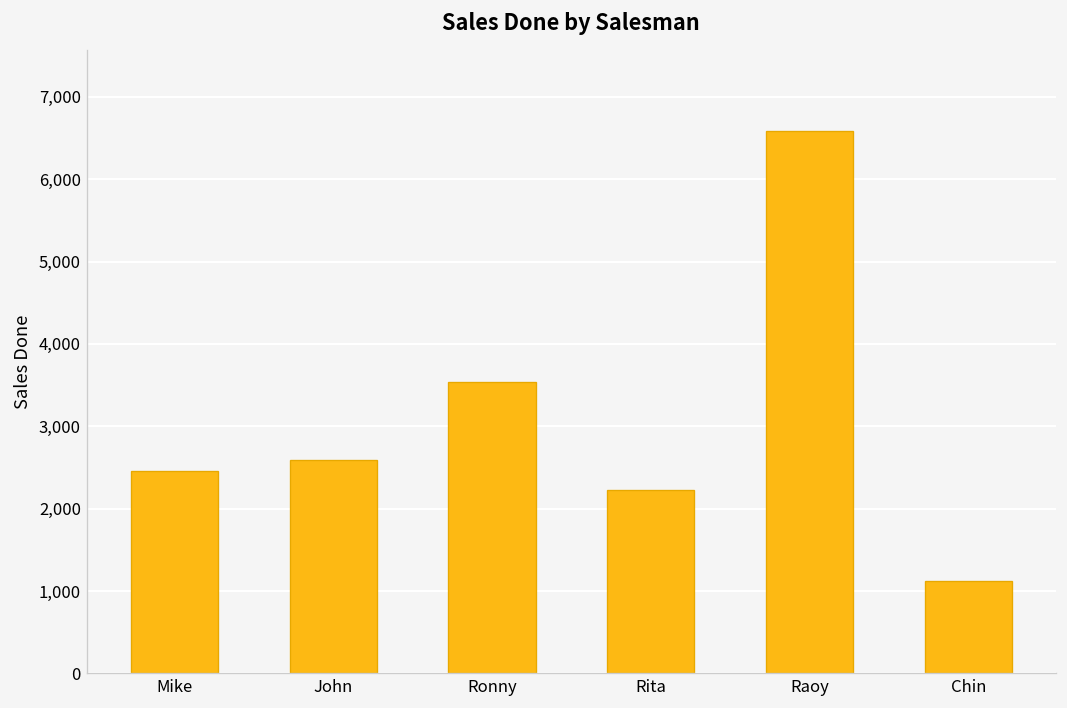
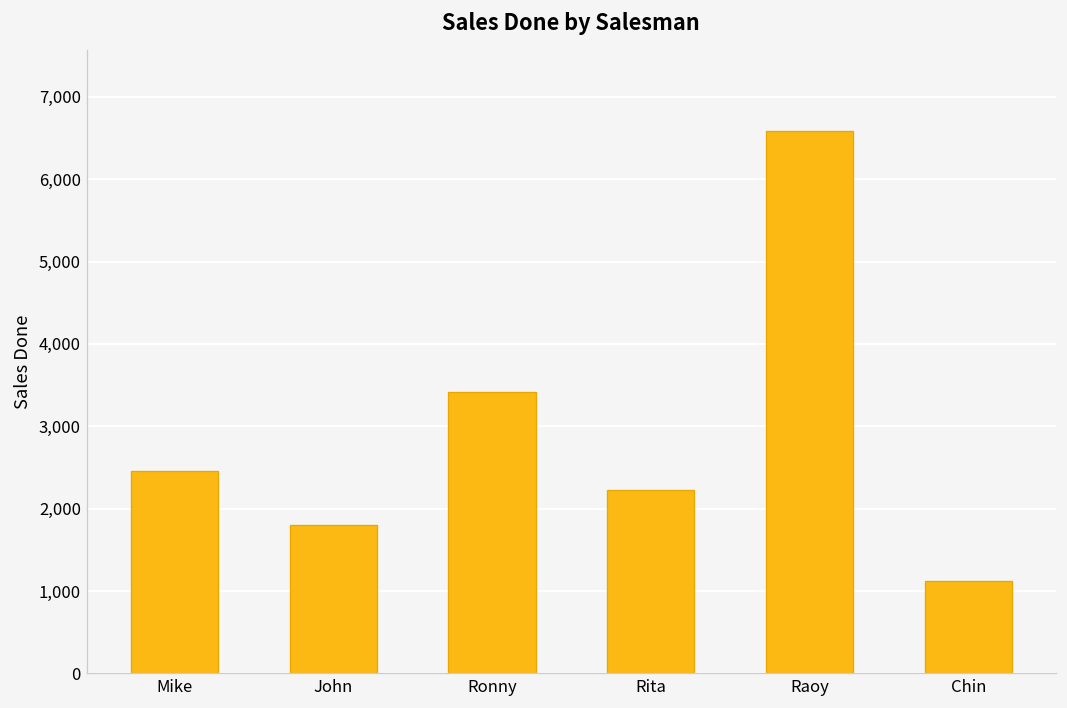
John: 2,600 -> 1,800
Ronny: 3,500 -> 3,400
